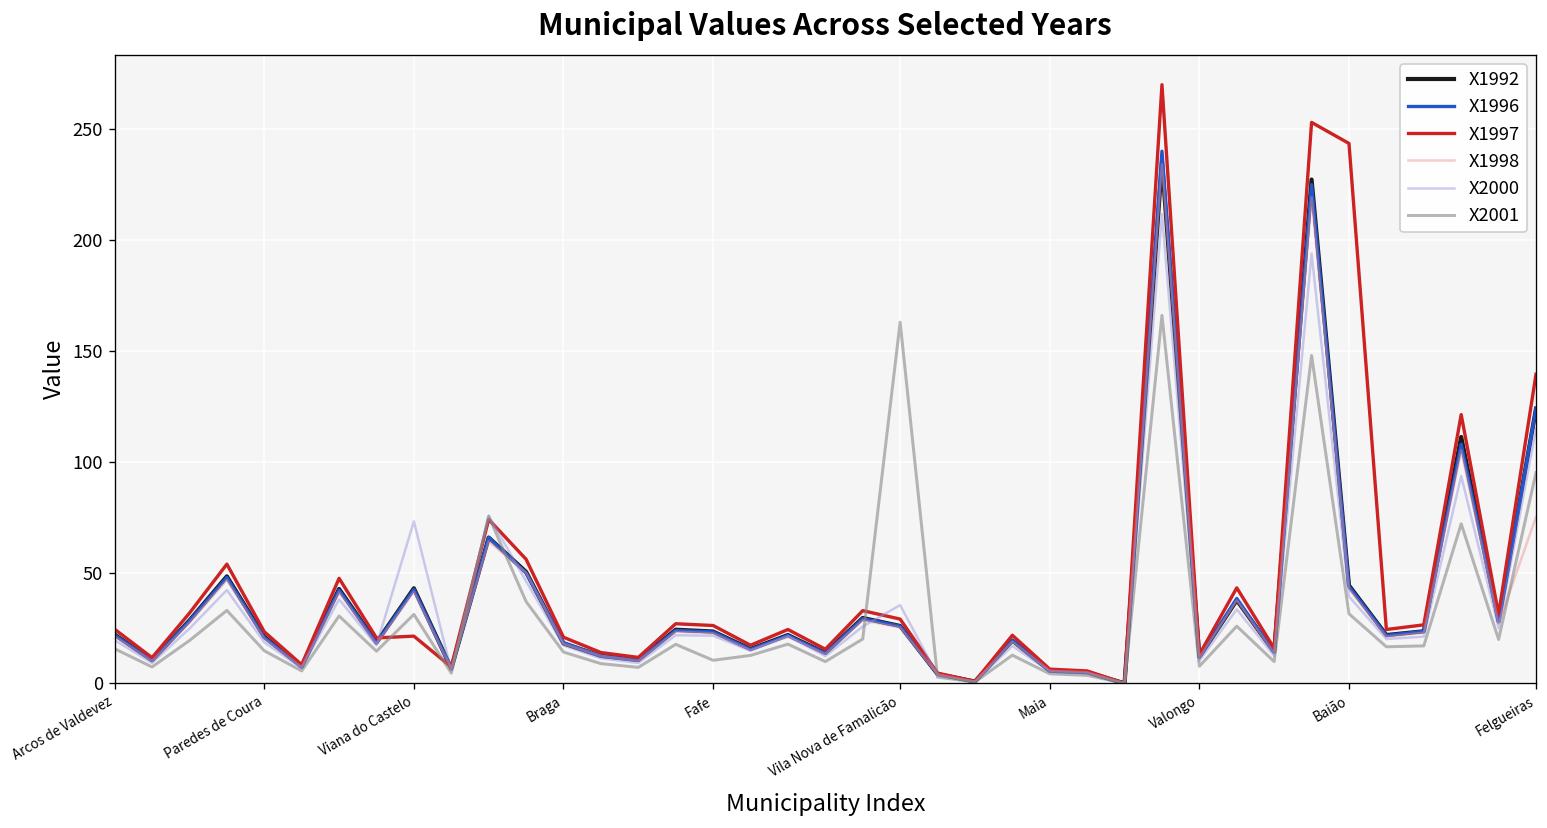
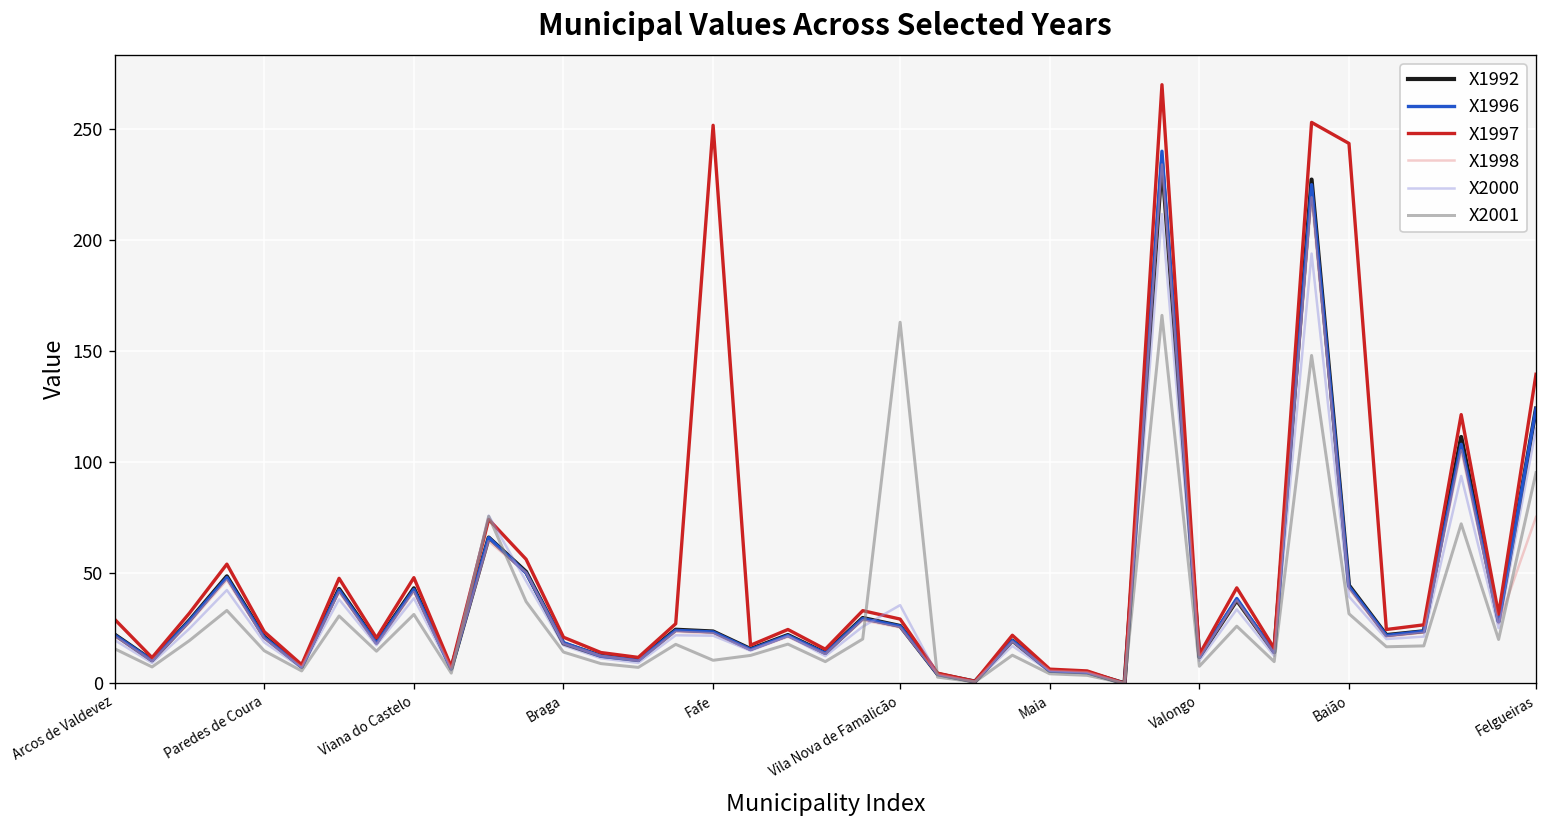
X1997, Arcos de Valdevez: 24 -> 29
X1997, Viana do Castelo: 21 -> 48
X2000, Viana do Castelo: 73 -> 38
X1997, Fafe: 26 -> 252
